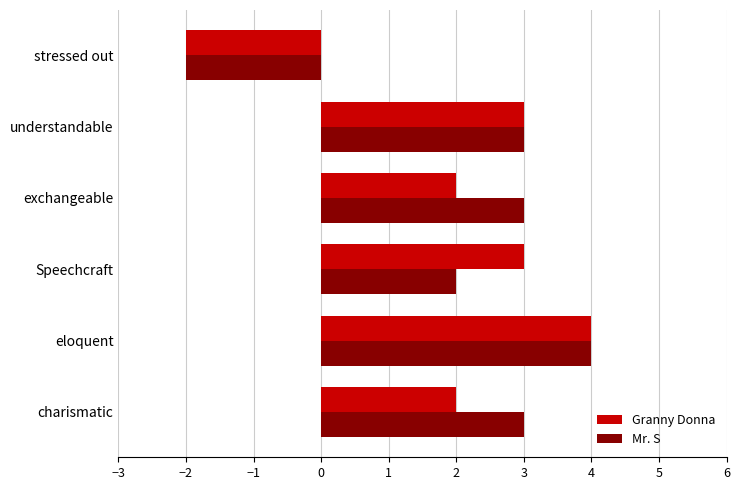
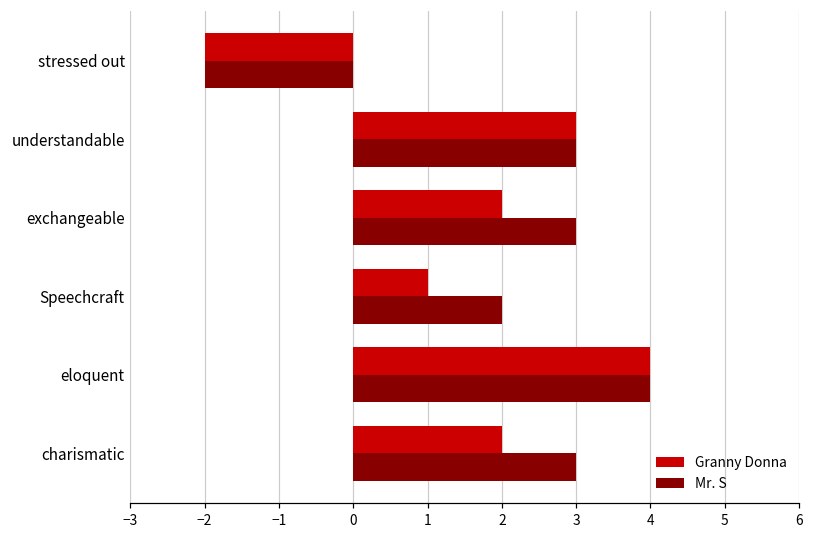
Granny Donna, Speechcraft: 3 -> 1
